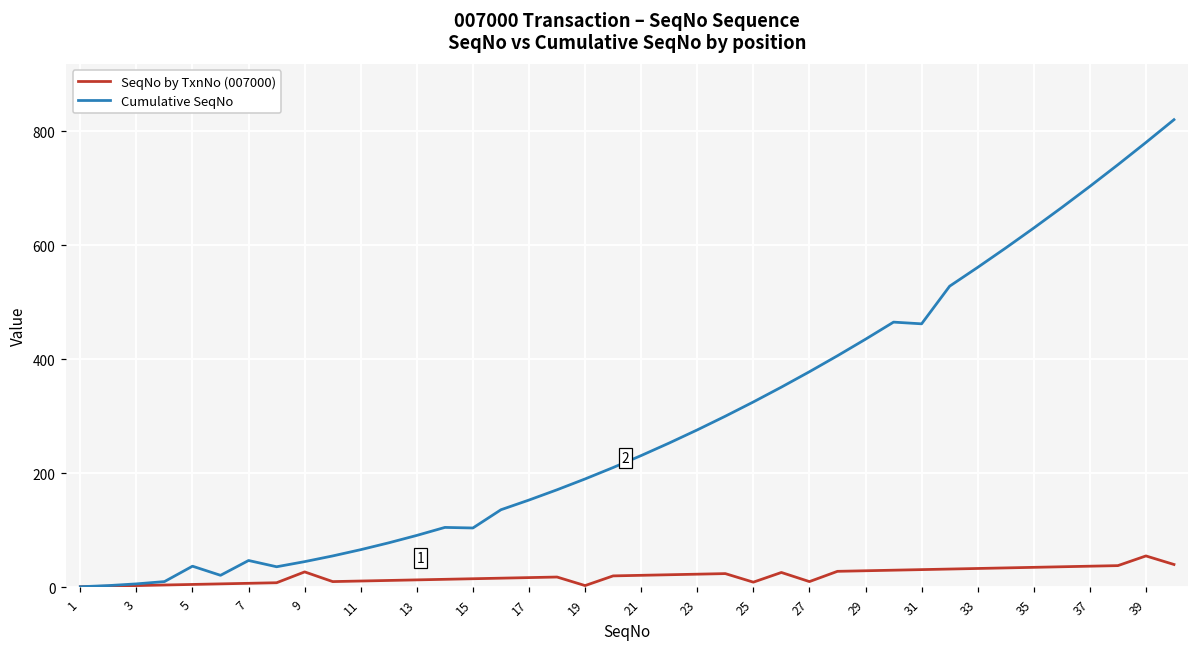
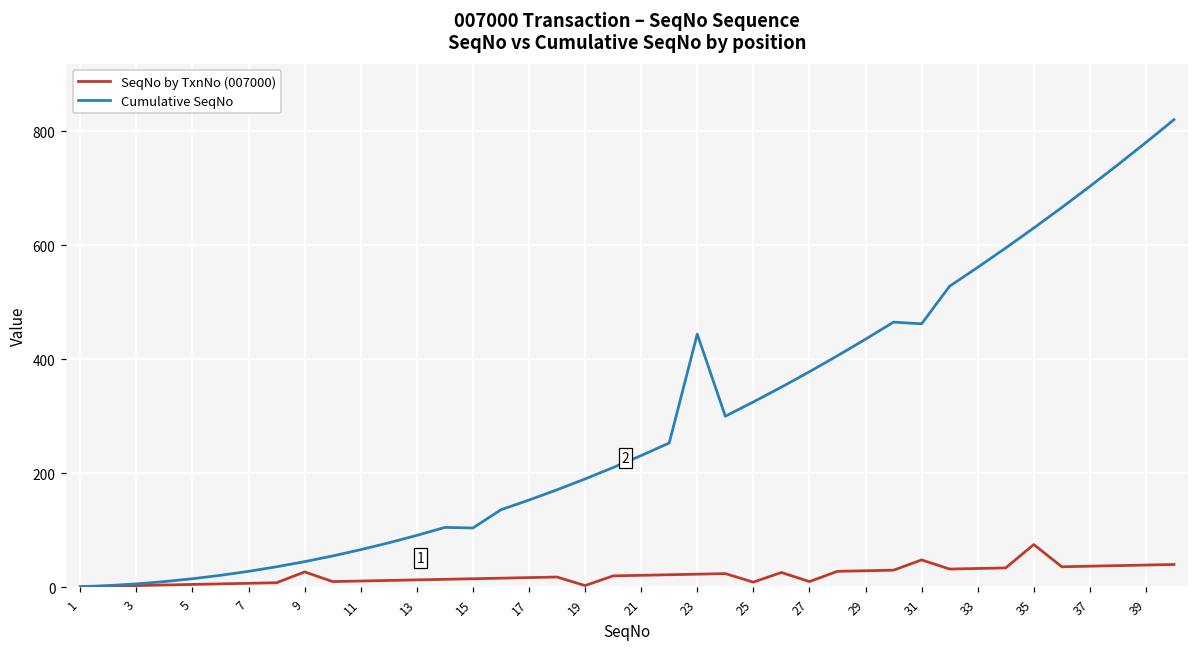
Cumulative SeqNo, 5: 40 -> 20
Cumulative SeqNo, 7: 50 -> 30
Cumulative SeqNo, 23: 280 -> 440
SeqNo by TxnNo (007000), 31: 30 -> 50
SeqNo by TxnNo (007000), 35: 40 -> 80
SeqNo by TxnNo (007000), 39: 60 -> 40
